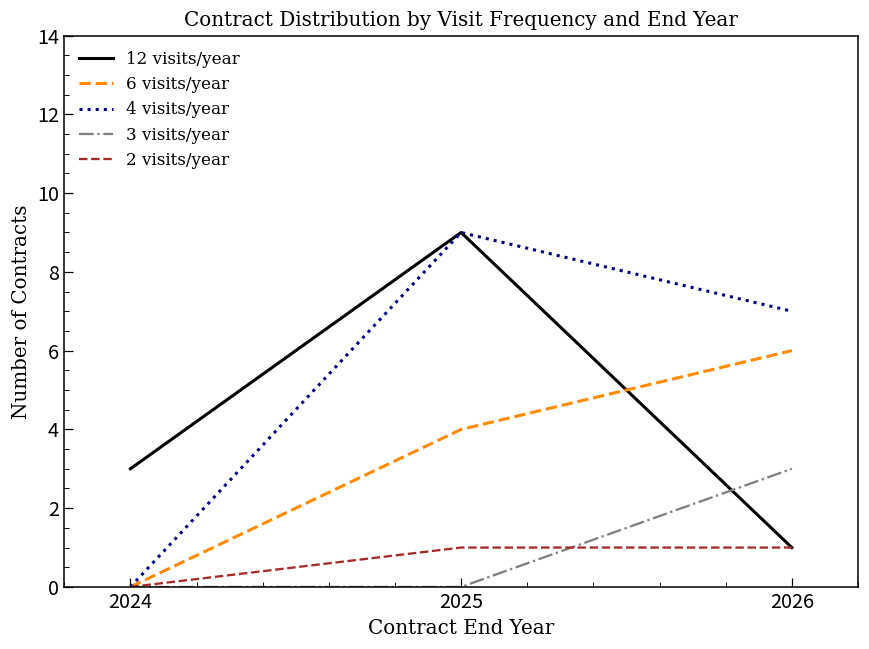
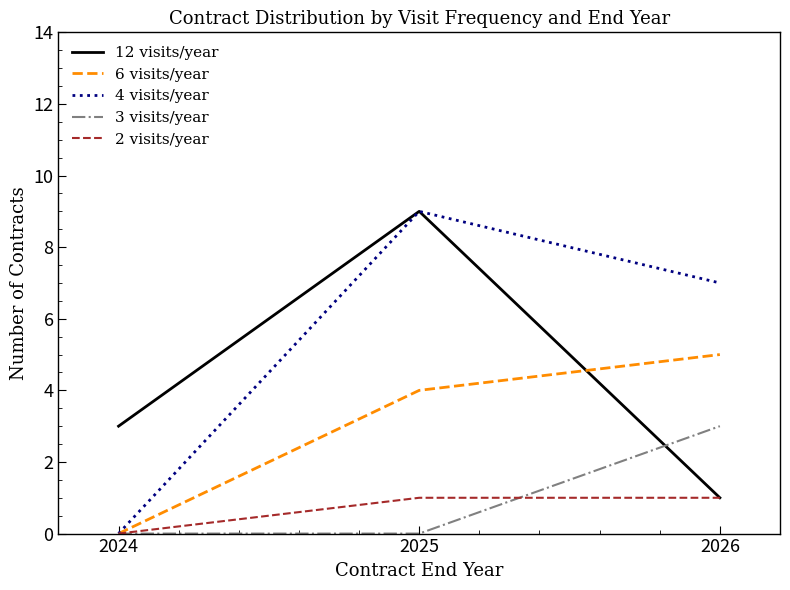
6 visits/year, 2026: 6 -> 5
